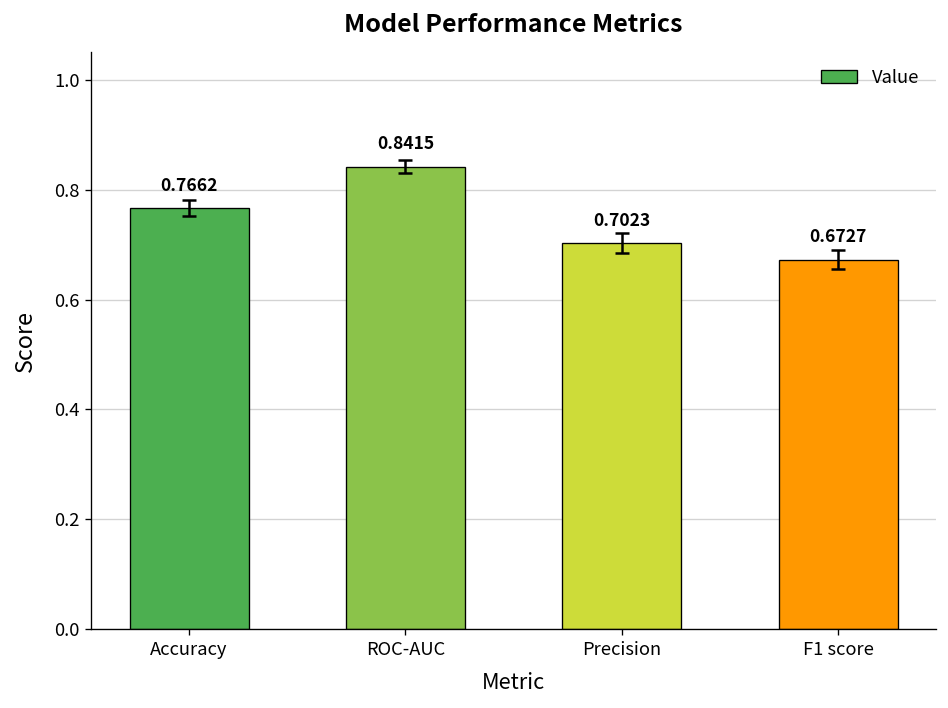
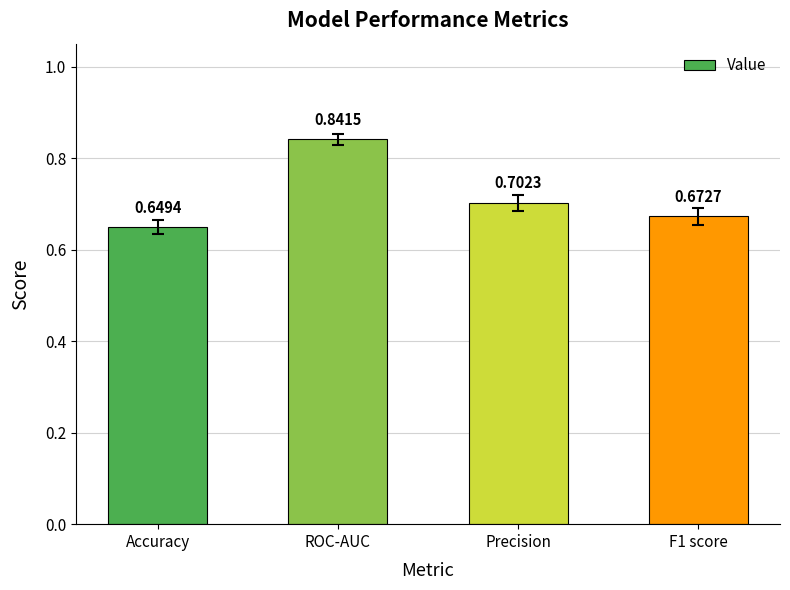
Value, Accuracy: 0.7662 -> 0.6494
